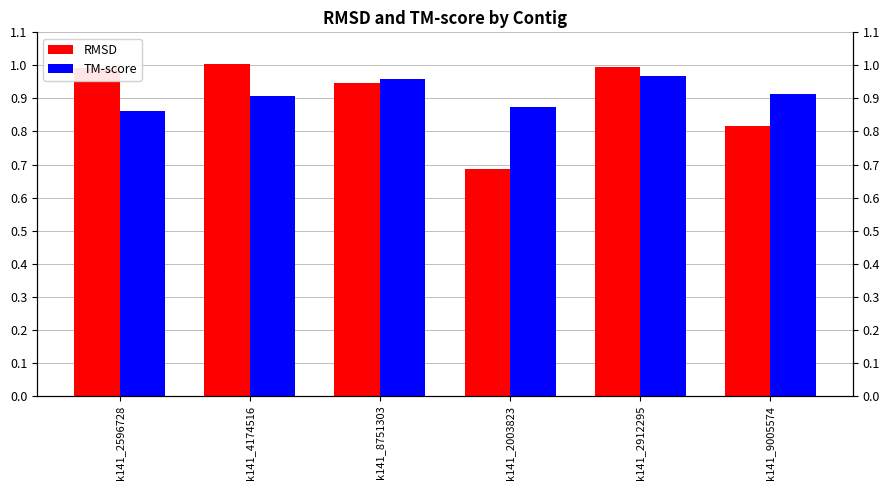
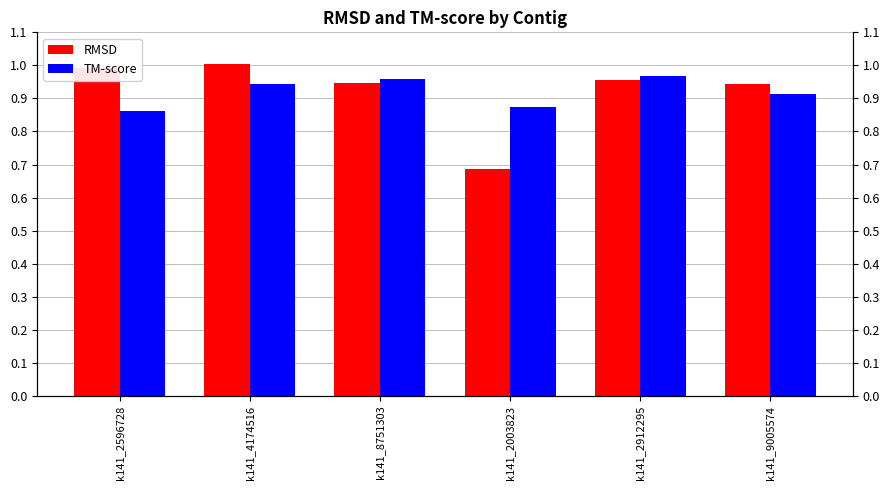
TM-score, k141_4174516: 0.91 -> 0.94
RMSD, k141_2912295: 1.00 -> 0.96
RMSD, k141_9005574: 0.82 -> 0.94
